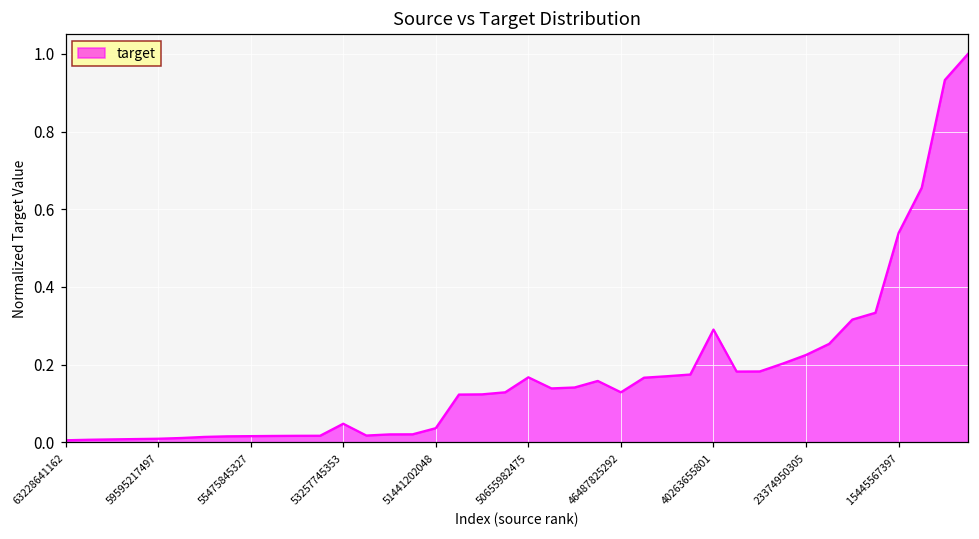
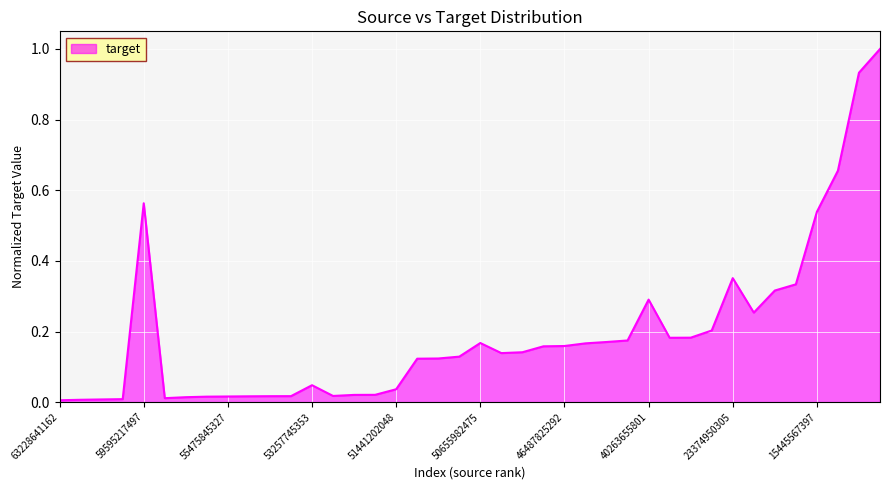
59595217497: 0.01 -> 0.56
46487825292: 0.13 -> 0.16
23374950305: 0.22 -> 0.35
